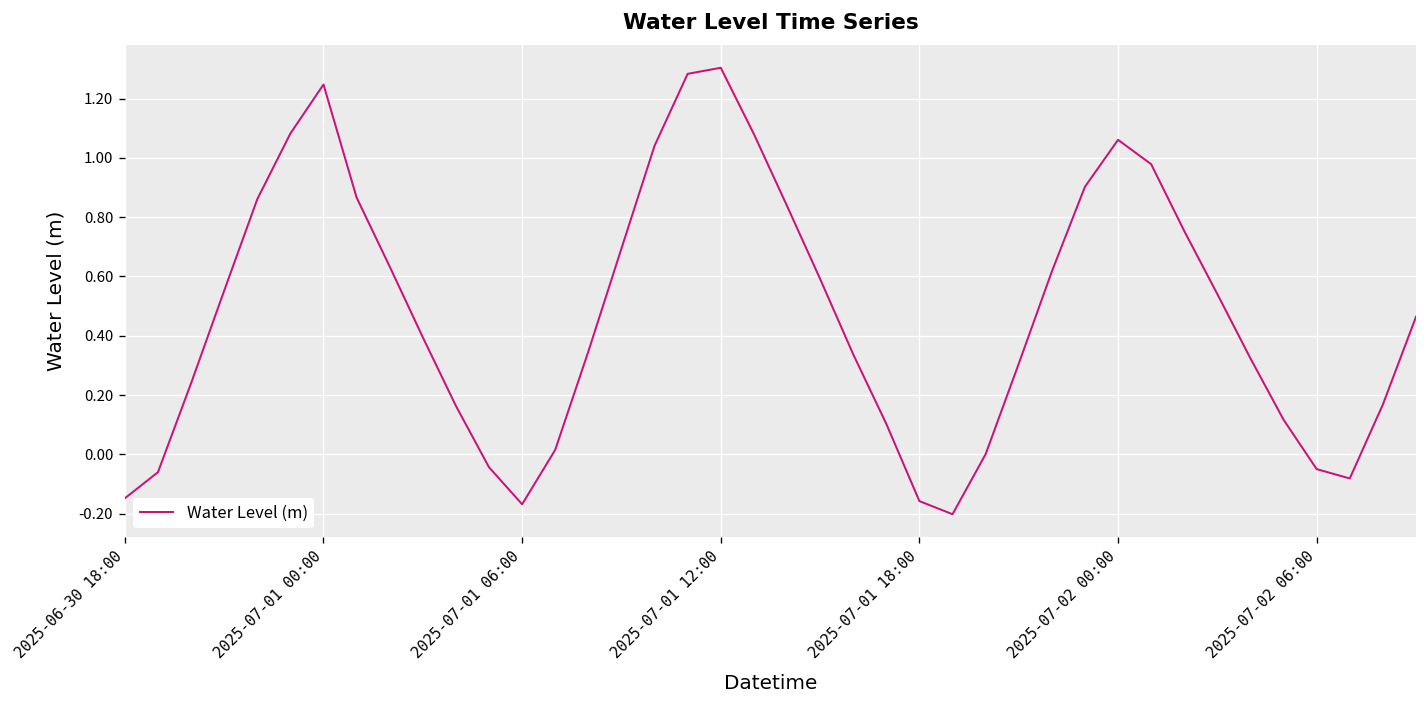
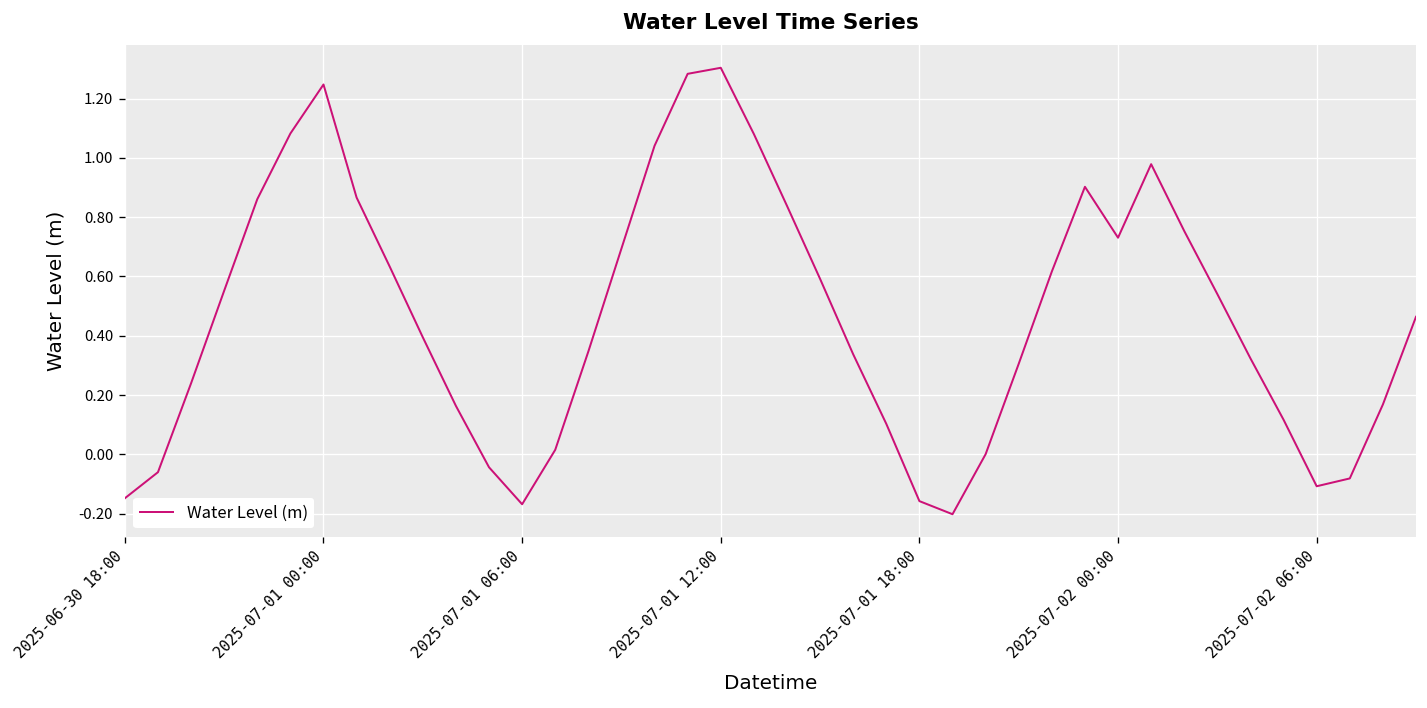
2025-07-02 00:00: 1.06 -> 0.73
2025-07-02 06:00: -0.05 -> -0.11
